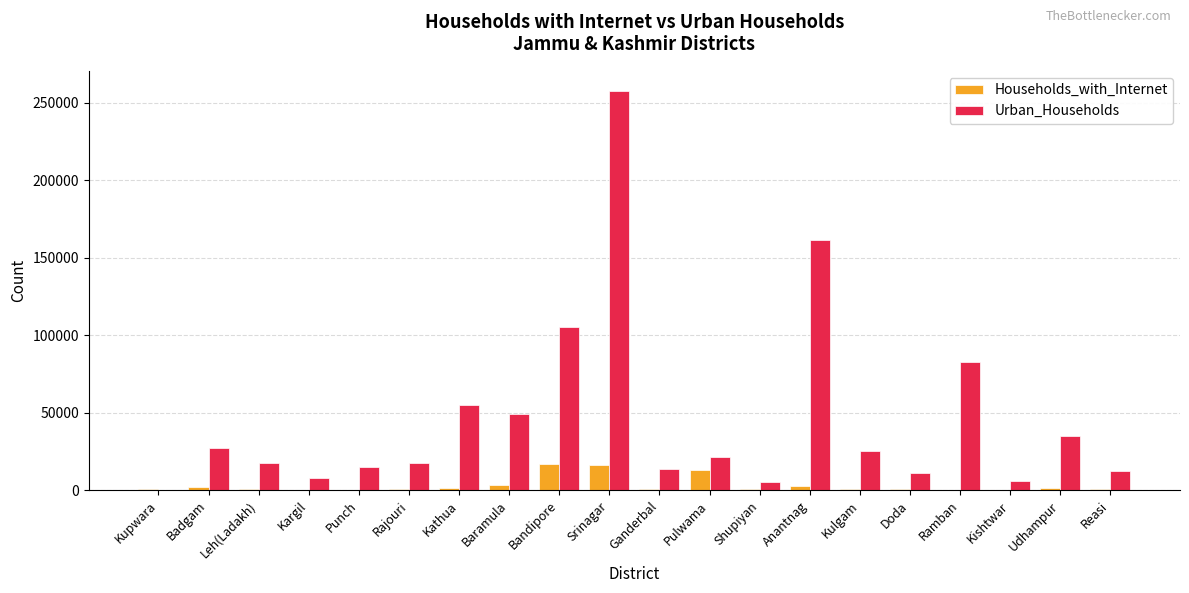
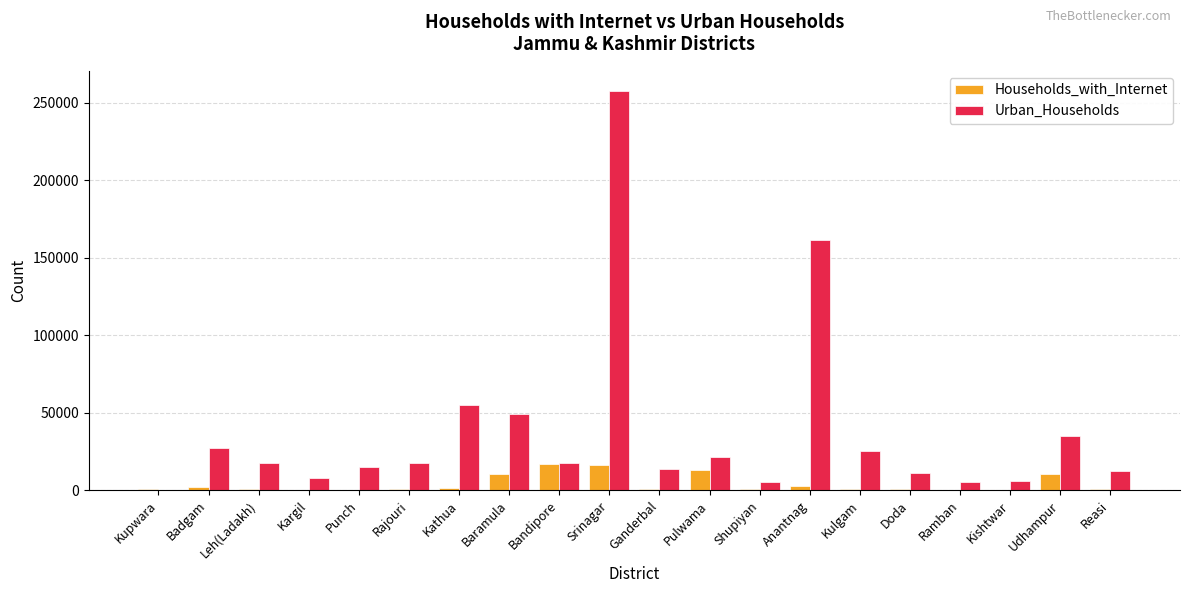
Households_with_Internet, Baramula: 4000 -> 10000
Urban_Households, Bandipore: 105000 -> 18000
Urban_Households, Ramban: 83000 -> 5000
Households_with_Internet, Udhampur: 1000 -> 11000
